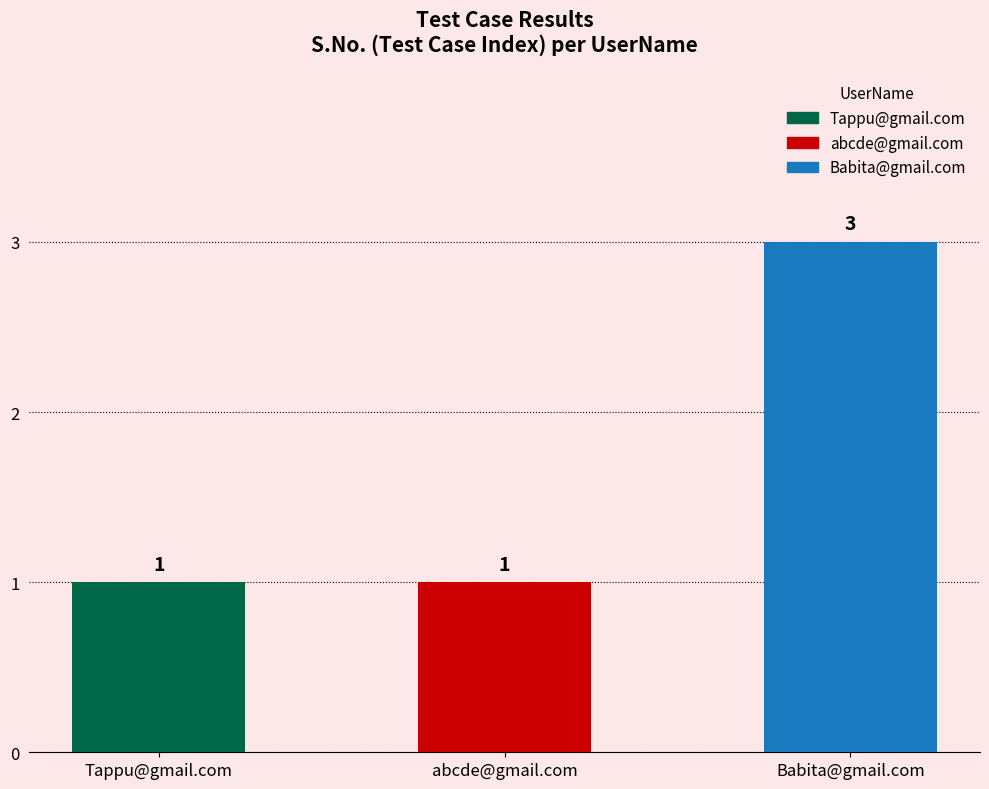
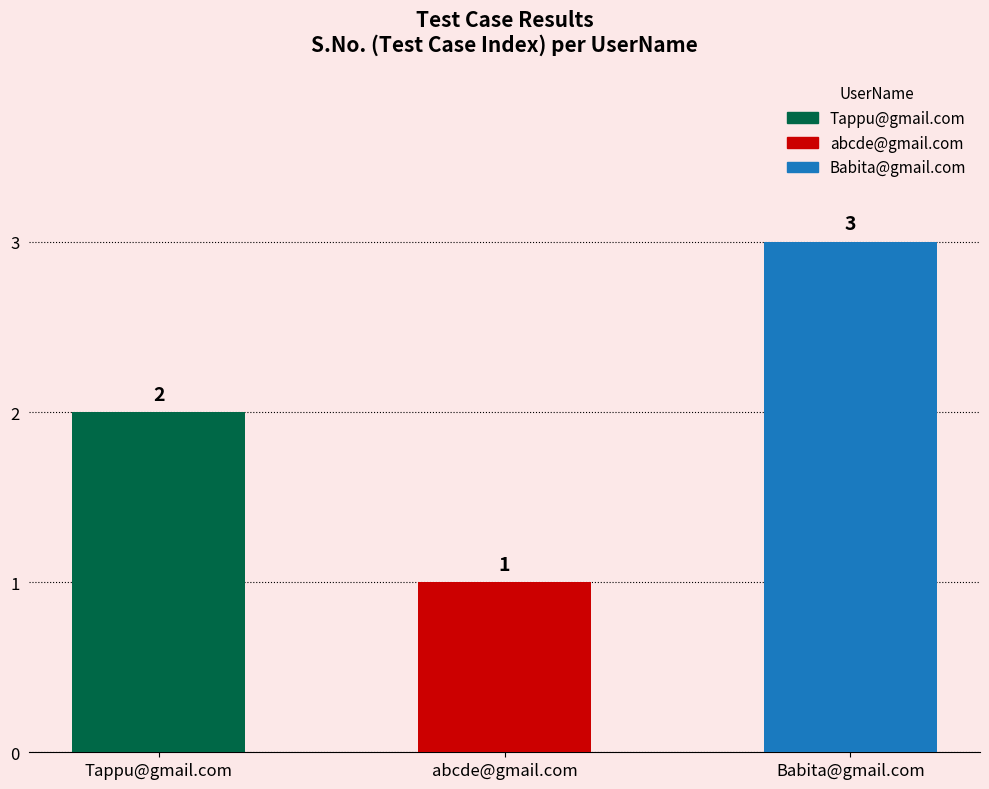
Tappu@gmail.com: 1 -> 2
